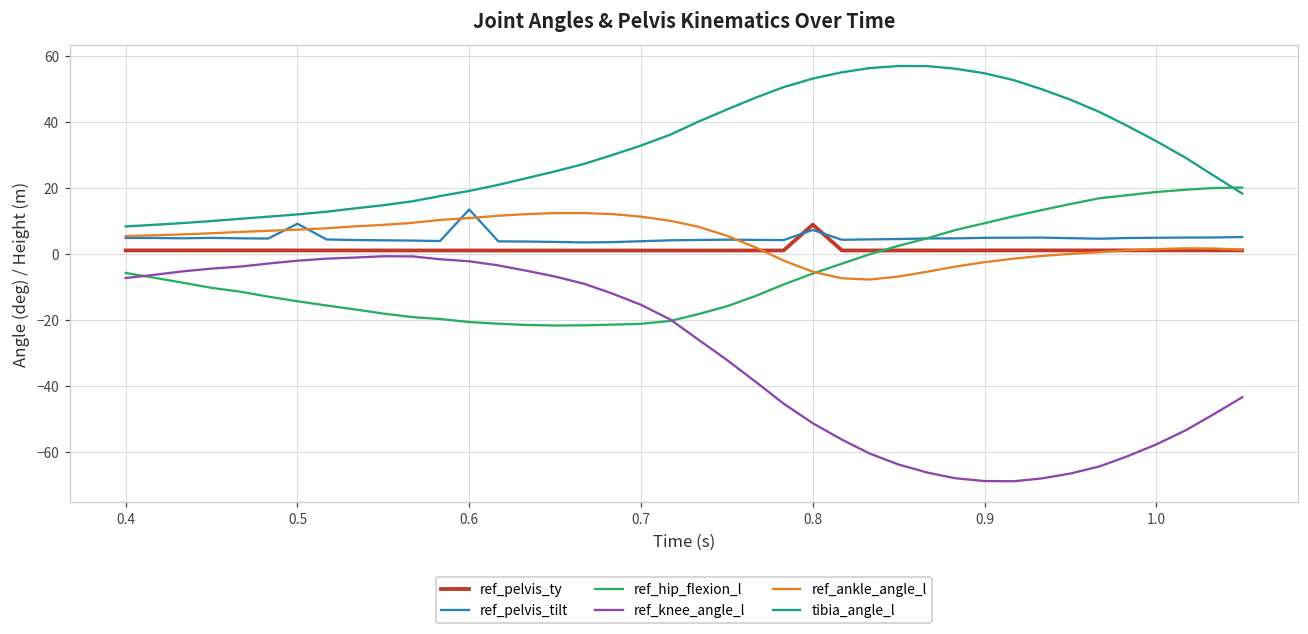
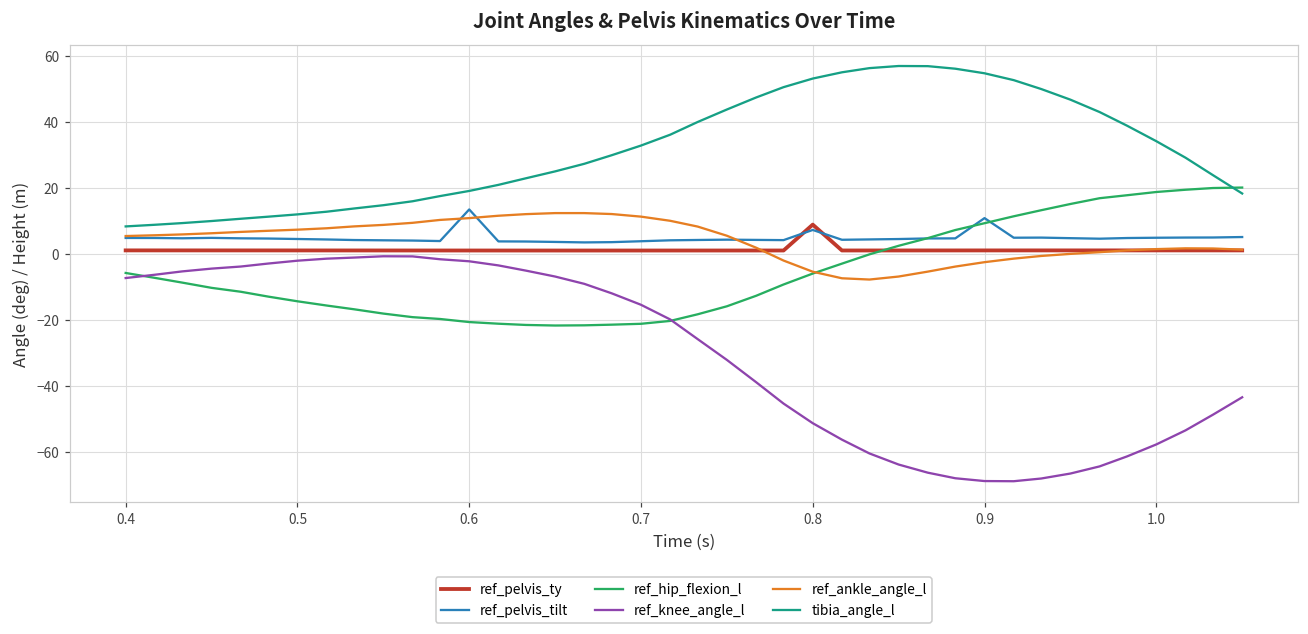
ref_pelvis_tilt, 0.5: 9 -> 4
ref_pelvis_tilt, 0.9: 5 -> 11
